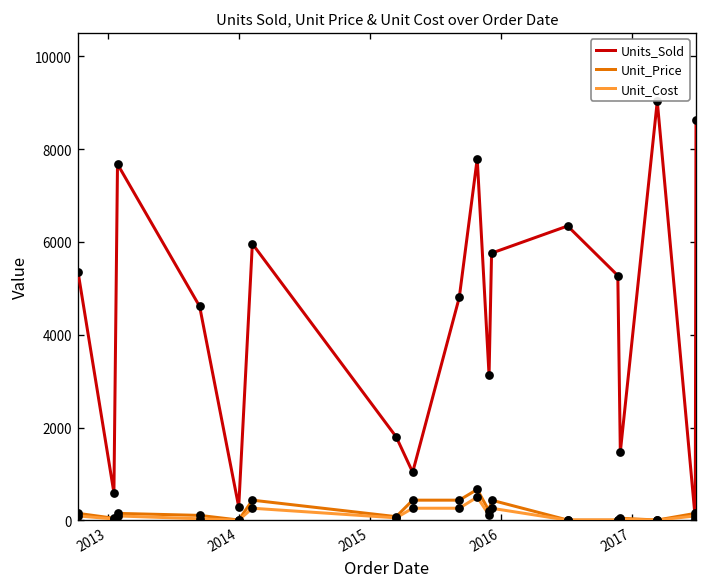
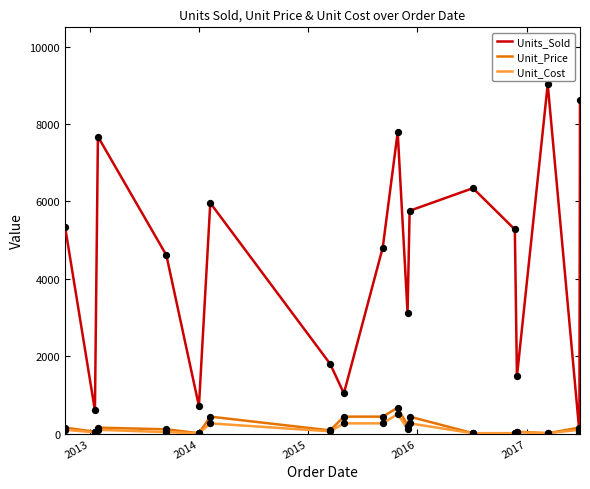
Units_Sold, 2014: 300 -> 700
